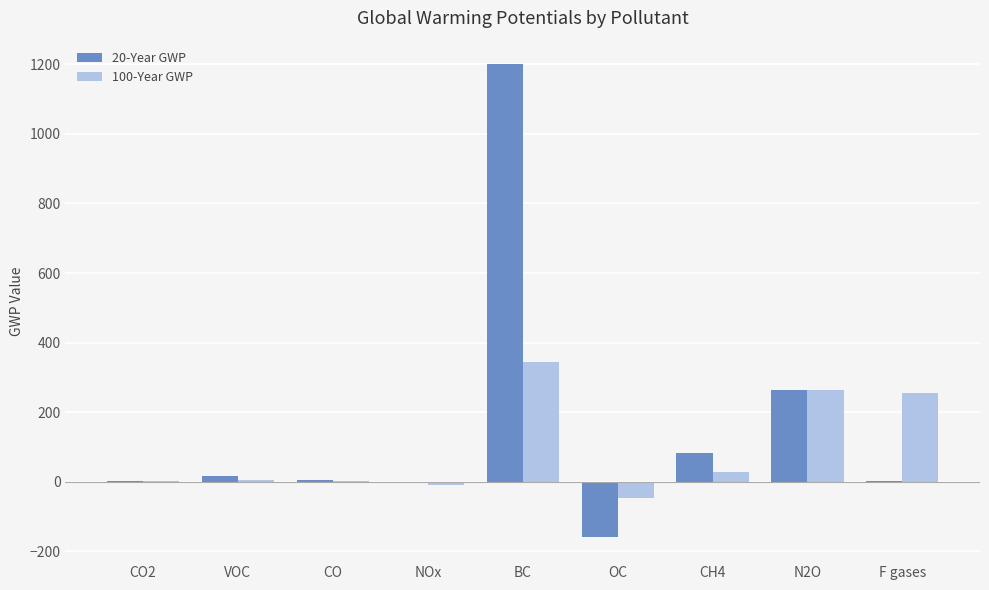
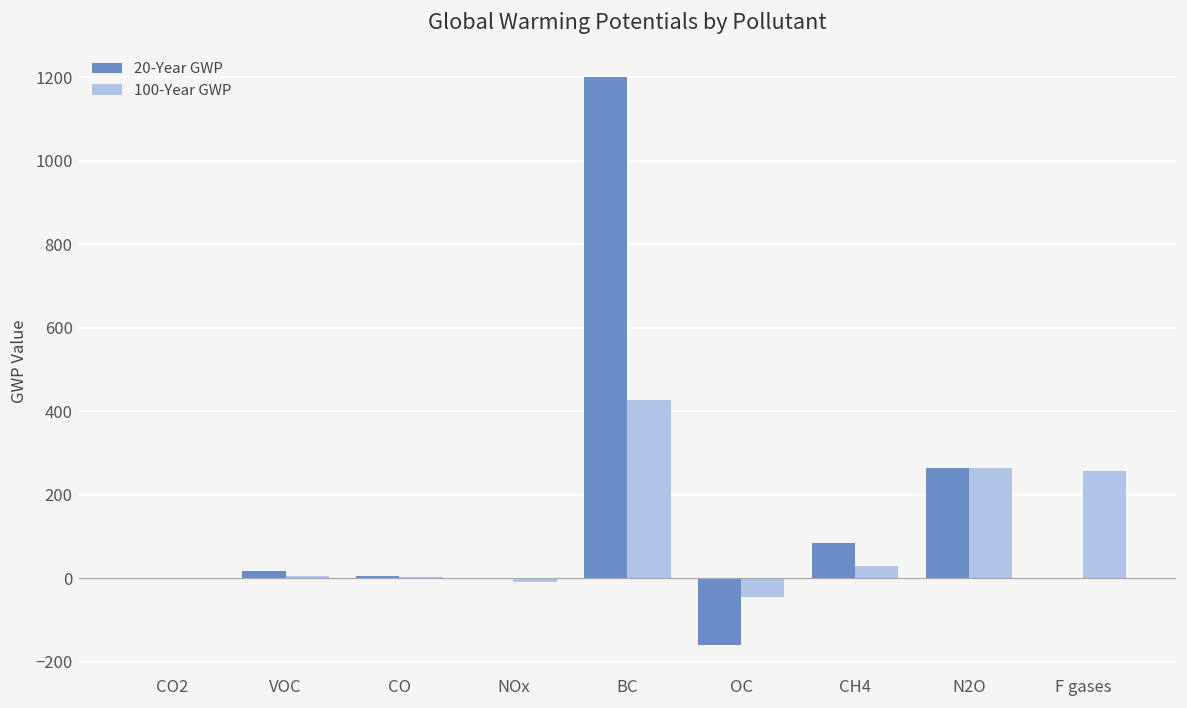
100-Year GWP, BC: 350 -> 430
